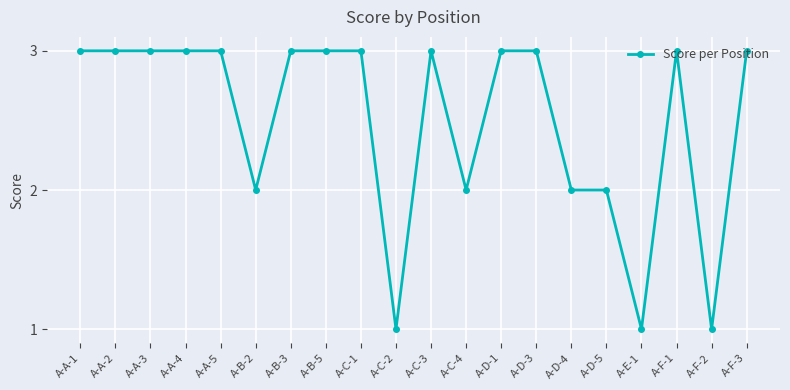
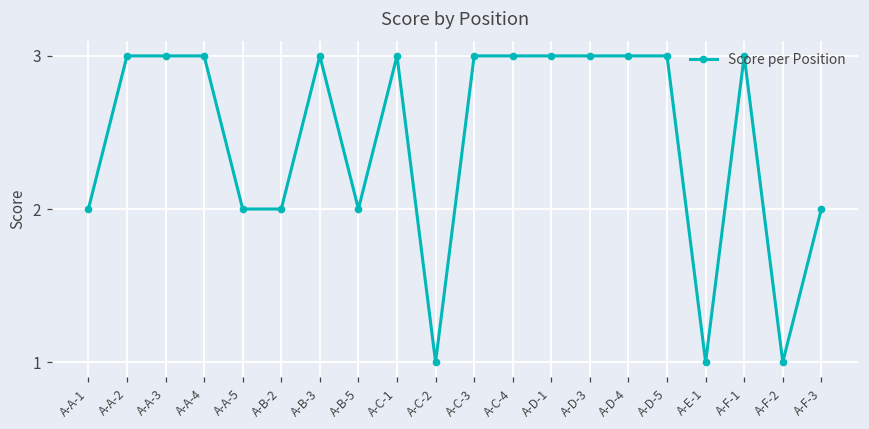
A-A-1: 3 -> 2
A-A-5: 3 -> 2
A-B-5: 3 -> 2
A-C-4: 2 -> 3
A-D-4: 2 -> 3
A-D-5: 2 -> 3
A-F-3: 3 -> 2
